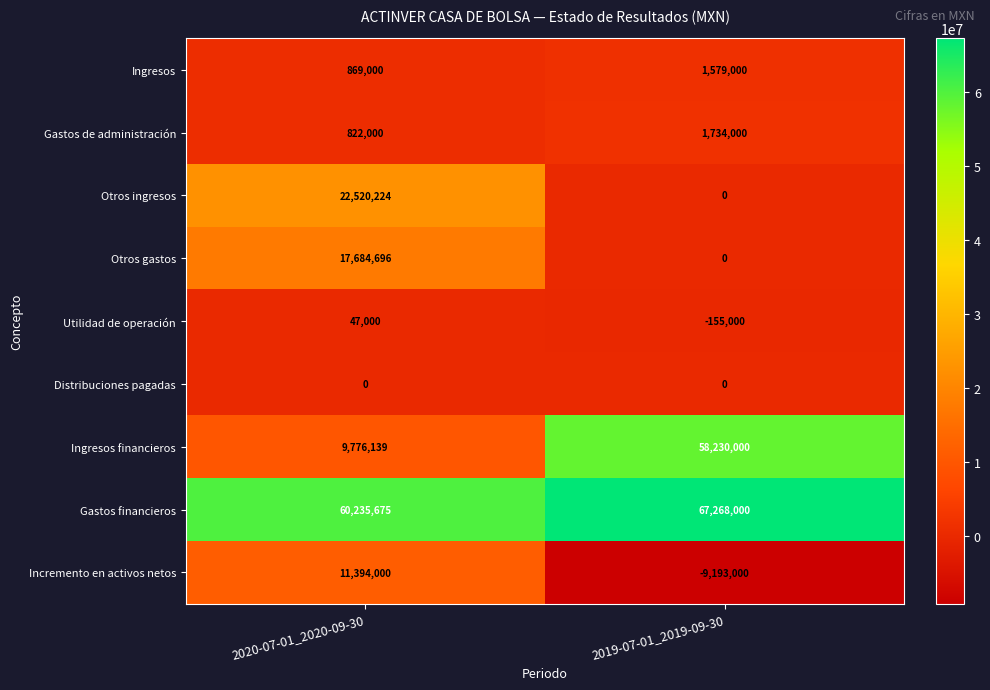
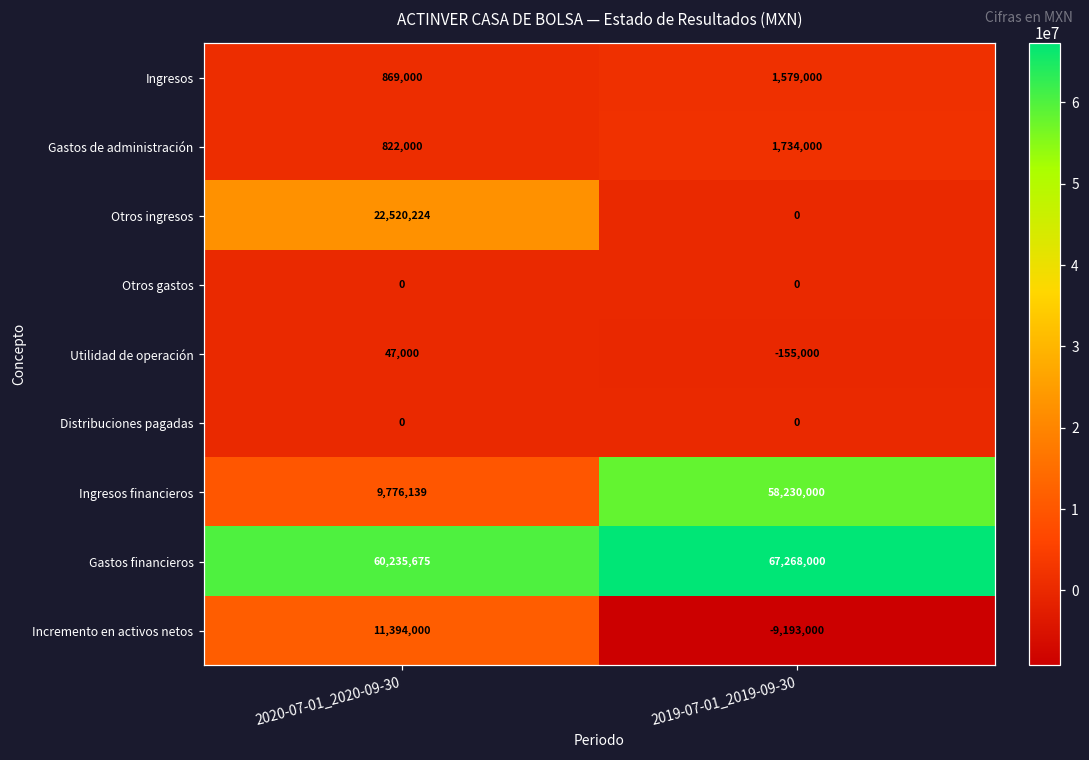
Otros gastos, 2020-07-01_2020-09-30: 17,684,696 -> 0
